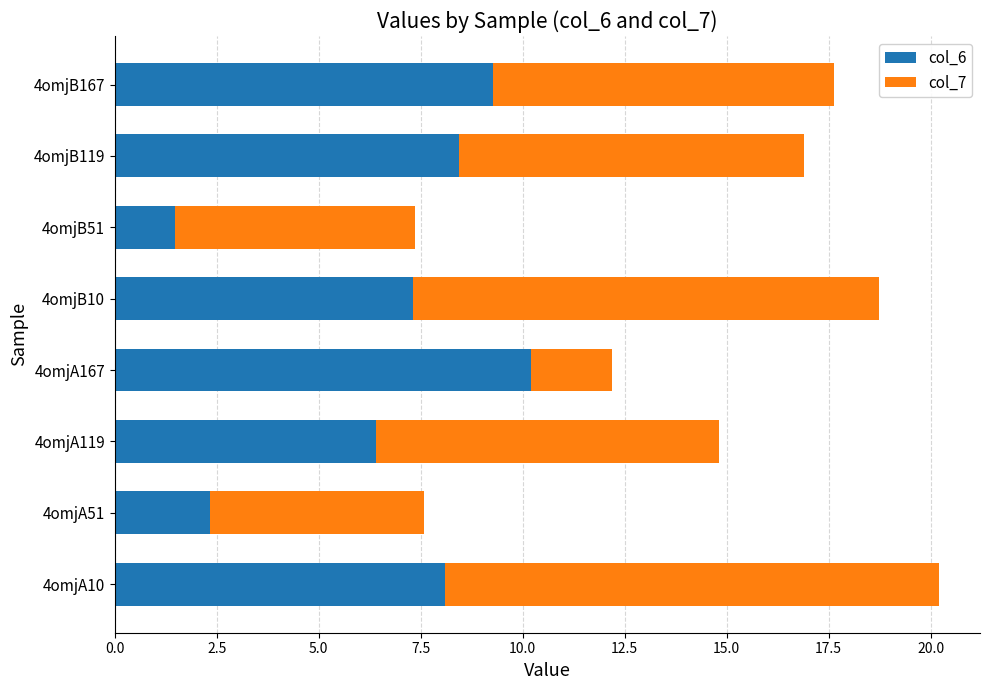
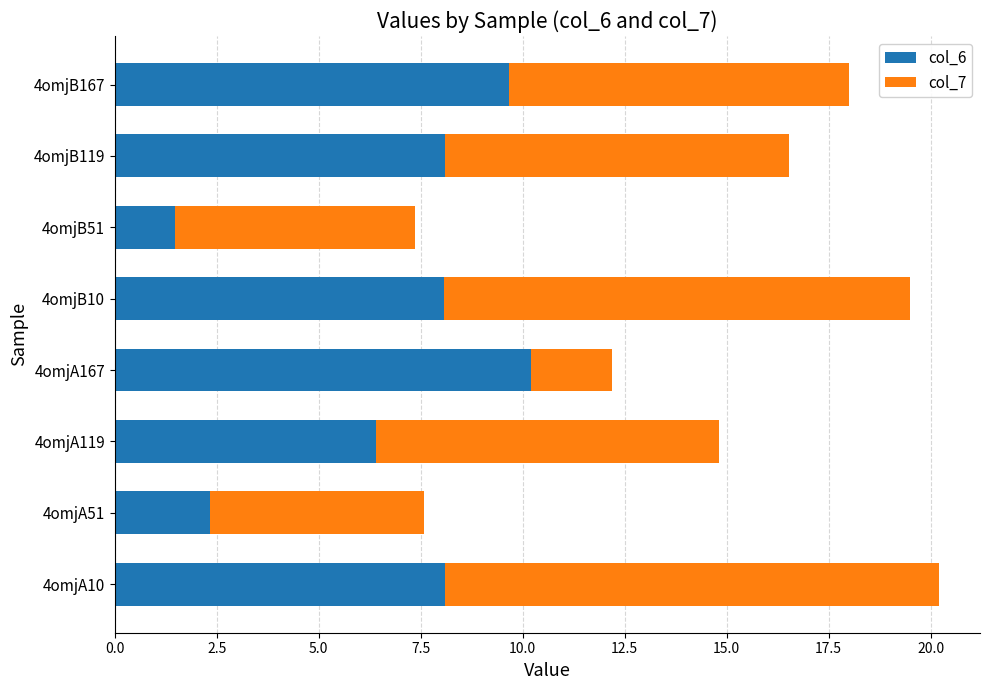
col_6, 4omjB167: 9.3 -> 9.7
col_6, 4omjB119: 8.4 -> 8.1
col_6, 4omjB10: 7.3 -> 8.1
